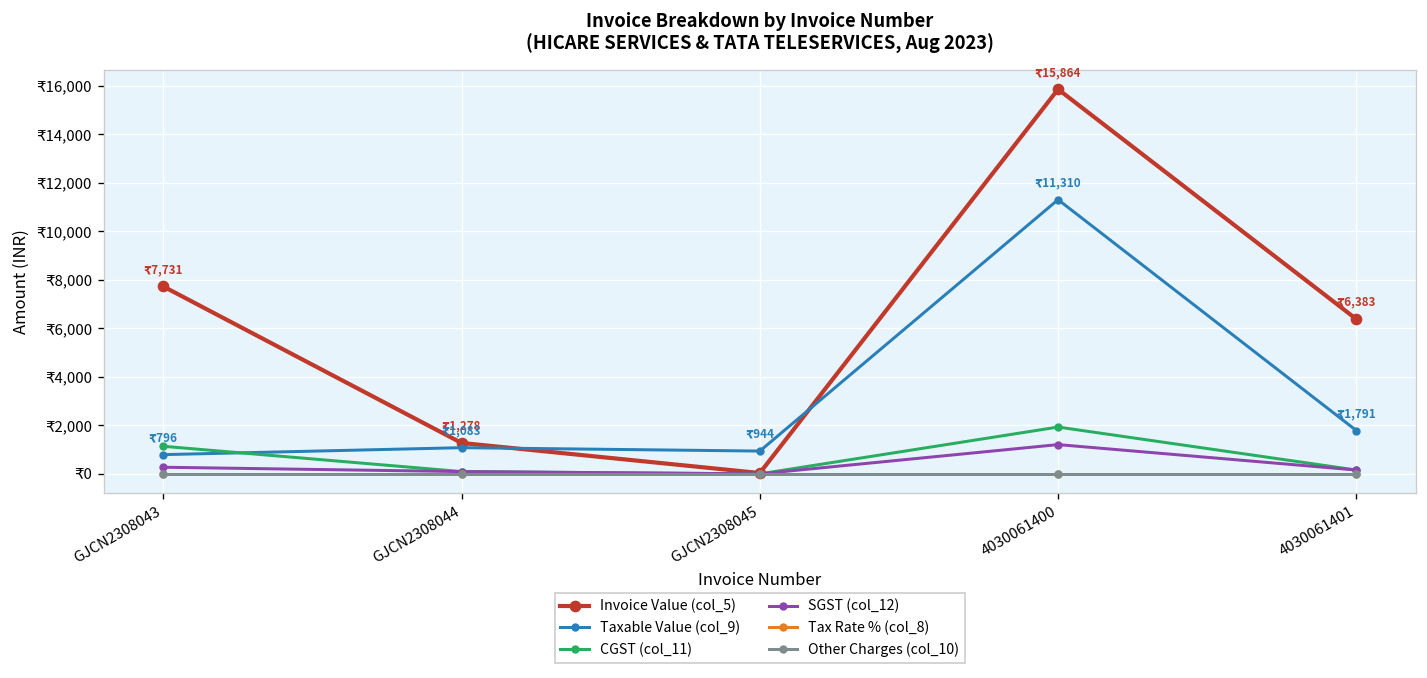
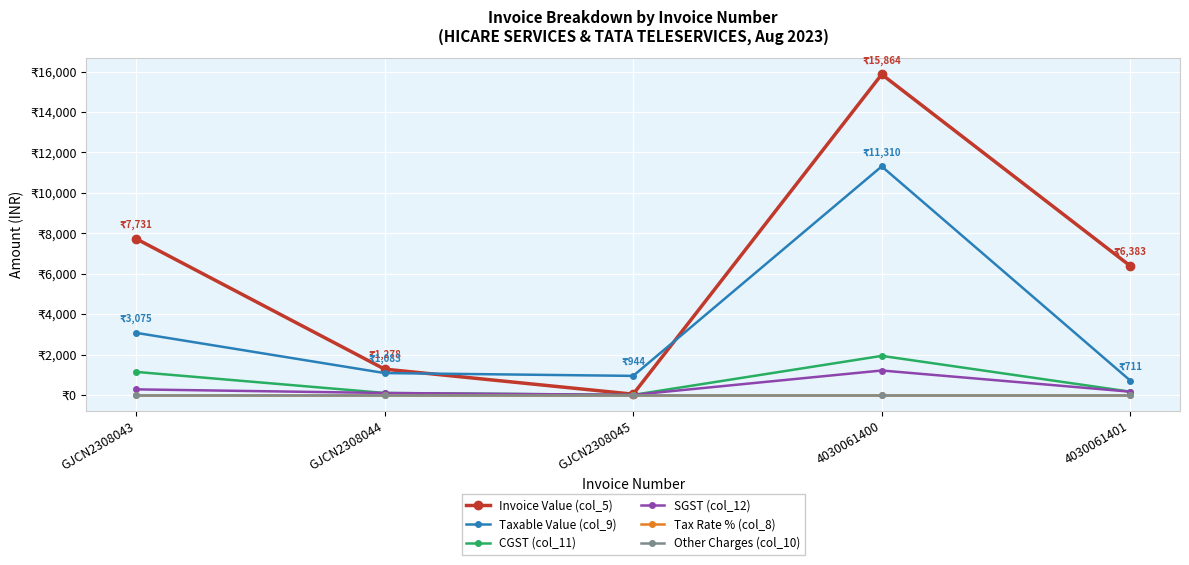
Taxable Value (col_9), GJCN2308043: 796 -> 3,075
Taxable Value (col_9), 4030061401: 1,791 -> 711
